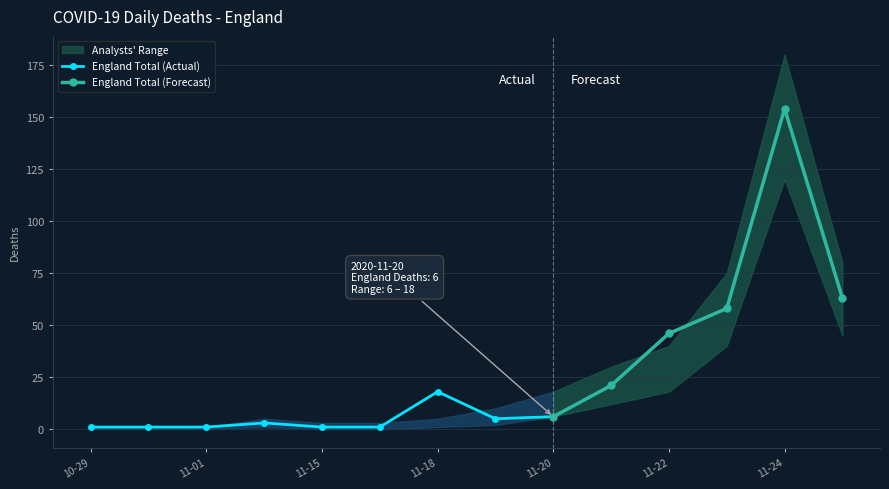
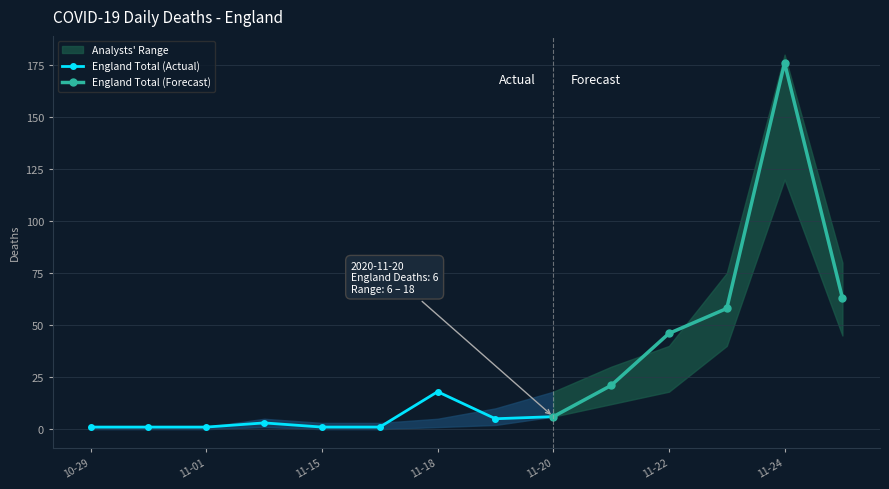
England Total (Forecast), 11-24: 154 -> 176
